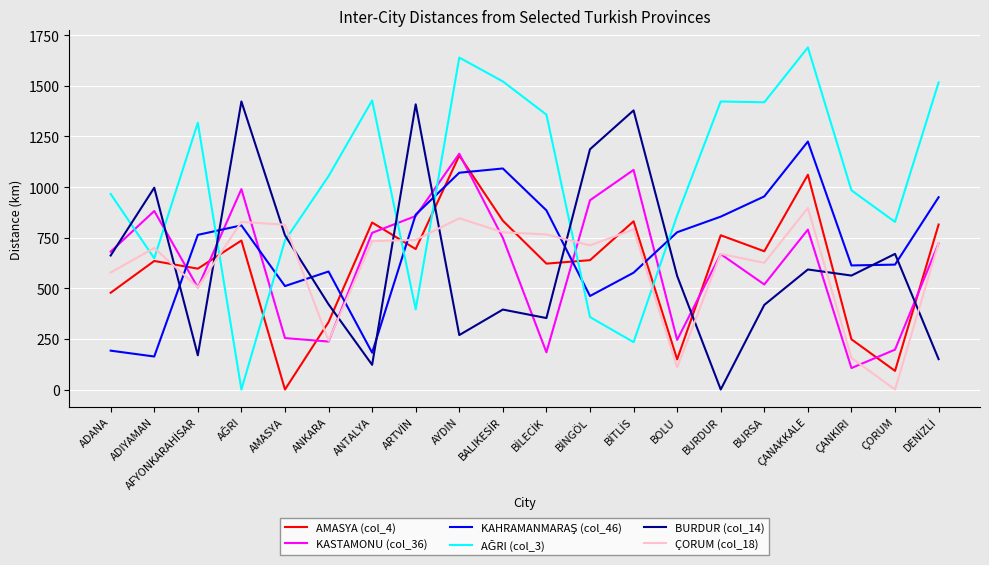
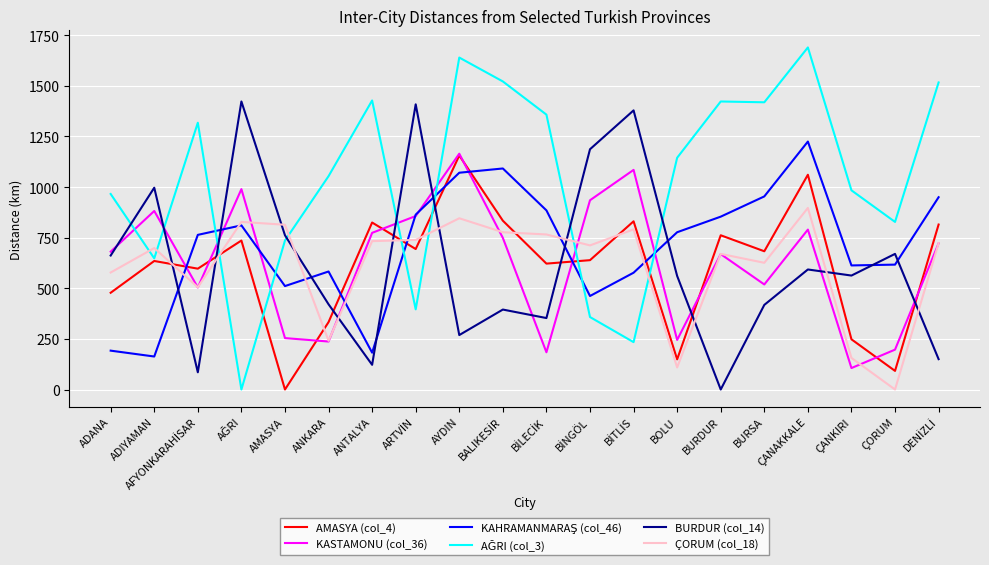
BURDUR (col_14), AFYONKARAHİSAR: 170 -> 90
AĞRI (col_3), BOLU: 860 -> 1150
